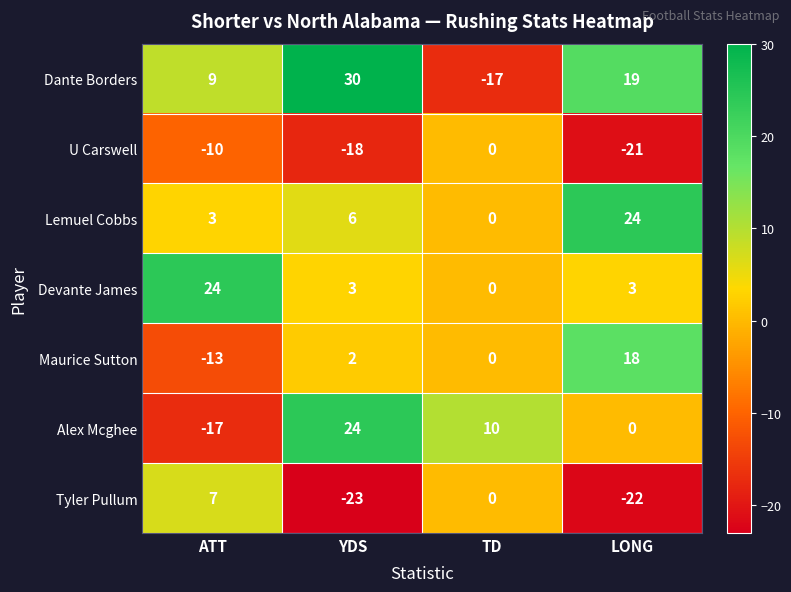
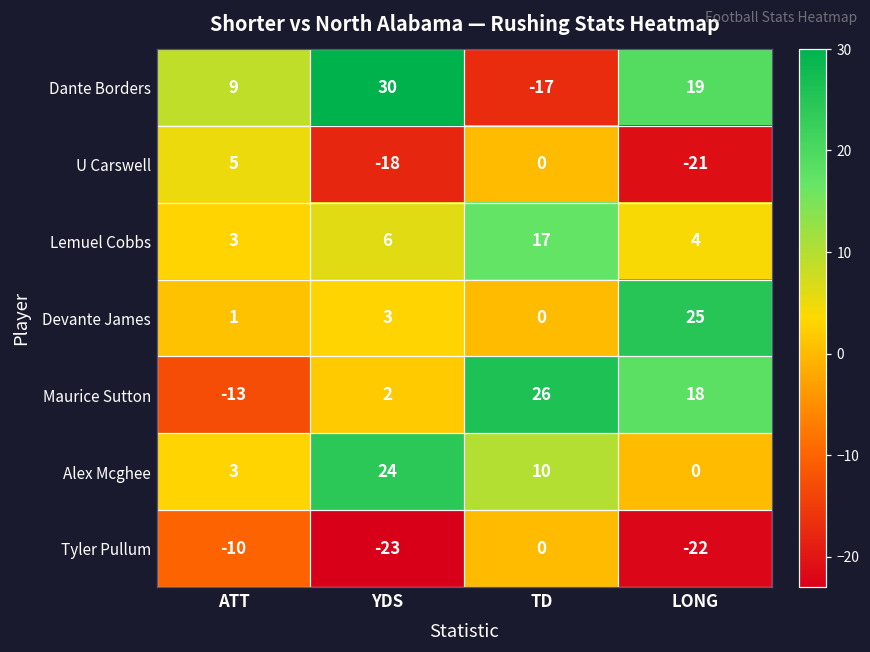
U Carswell, ATT: -10 -> 5
Lemuel Cobbs, TD: 0 -> 17
Lemuel Cobbs, LONG: 24 -> 4
Devante James, ATT: 24 -> 1
Devante James, LONG: 3 -> 25
Maurice Sutton, TD: 0 -> 26
Alex Mcghee, ATT: -17 -> 3
Tyler Pullum, ATT: 7 -> -10
